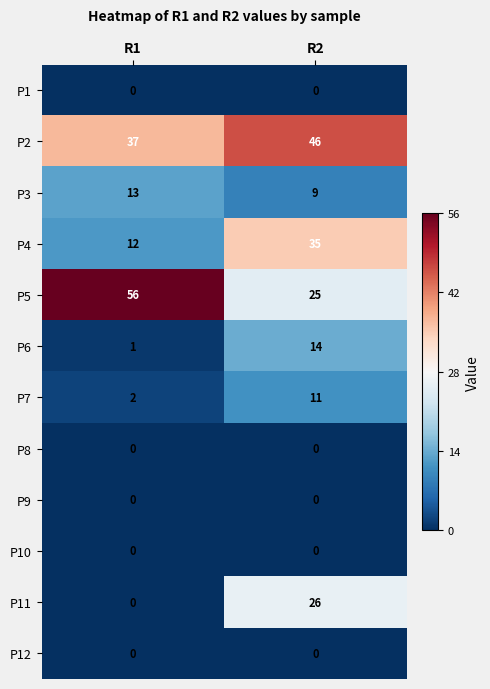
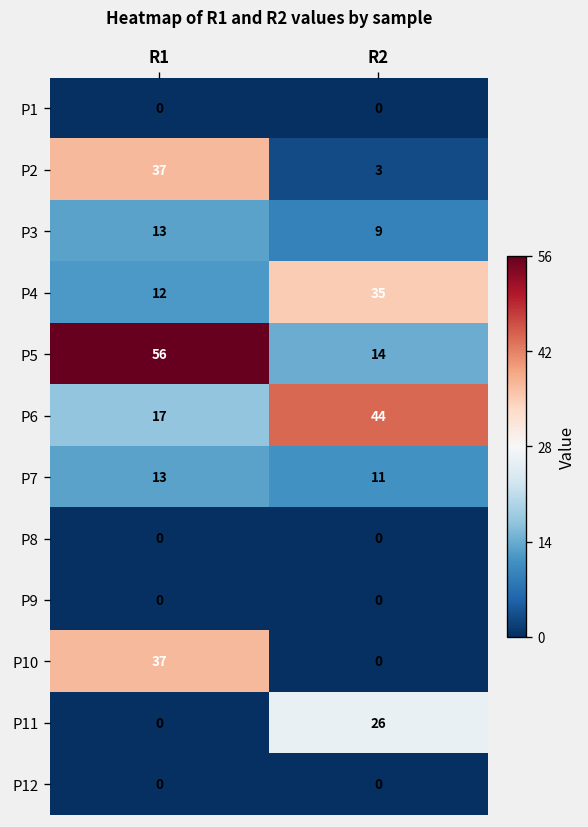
P2, R2: 46 -> 3
P5, R2: 25 -> 14
P6, R1: 1 -> 17
P6, R2: 14 -> 44
P7, R1: 2 -> 13
P10, R1: 0 -> 37
